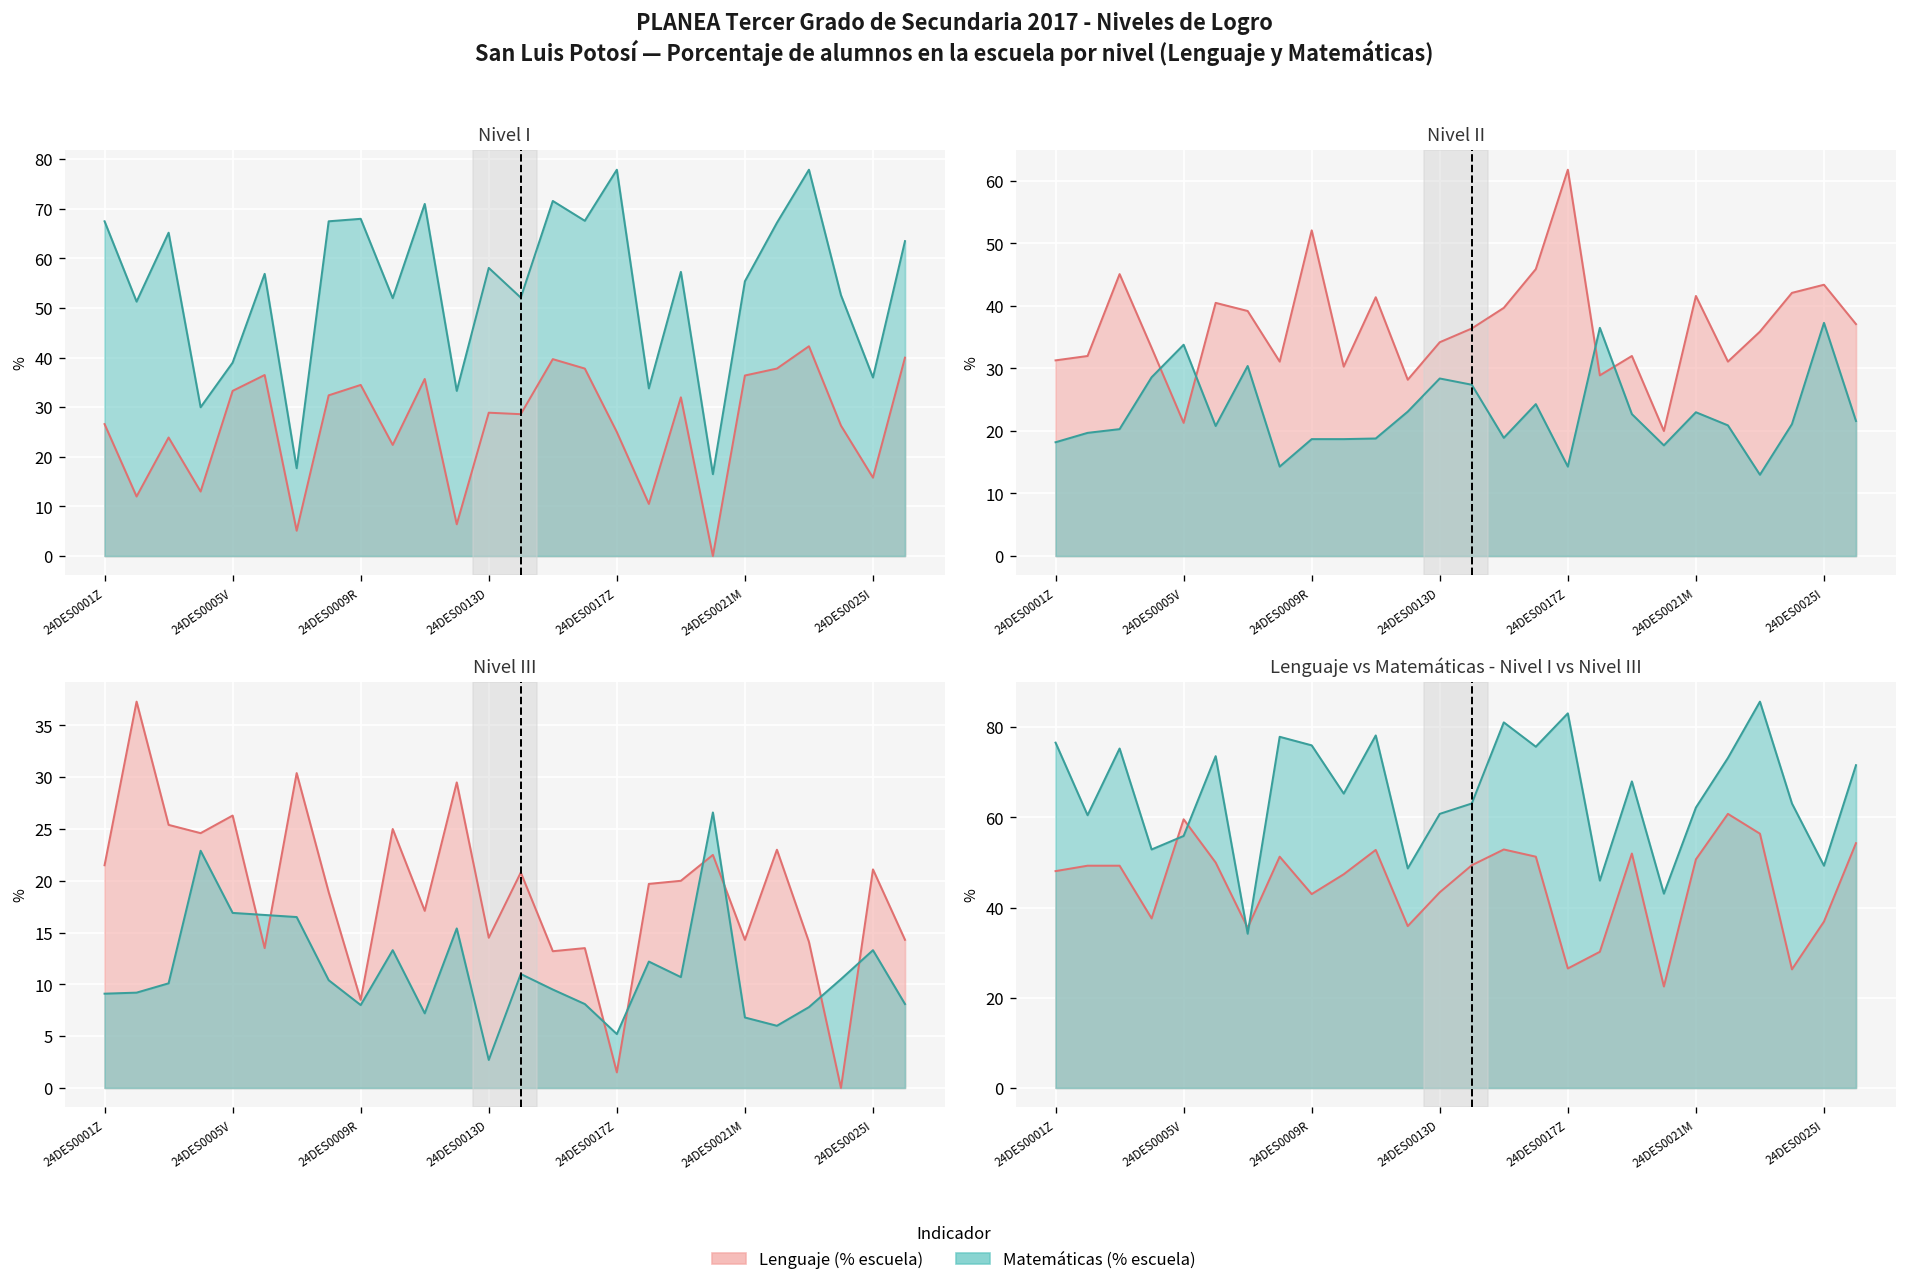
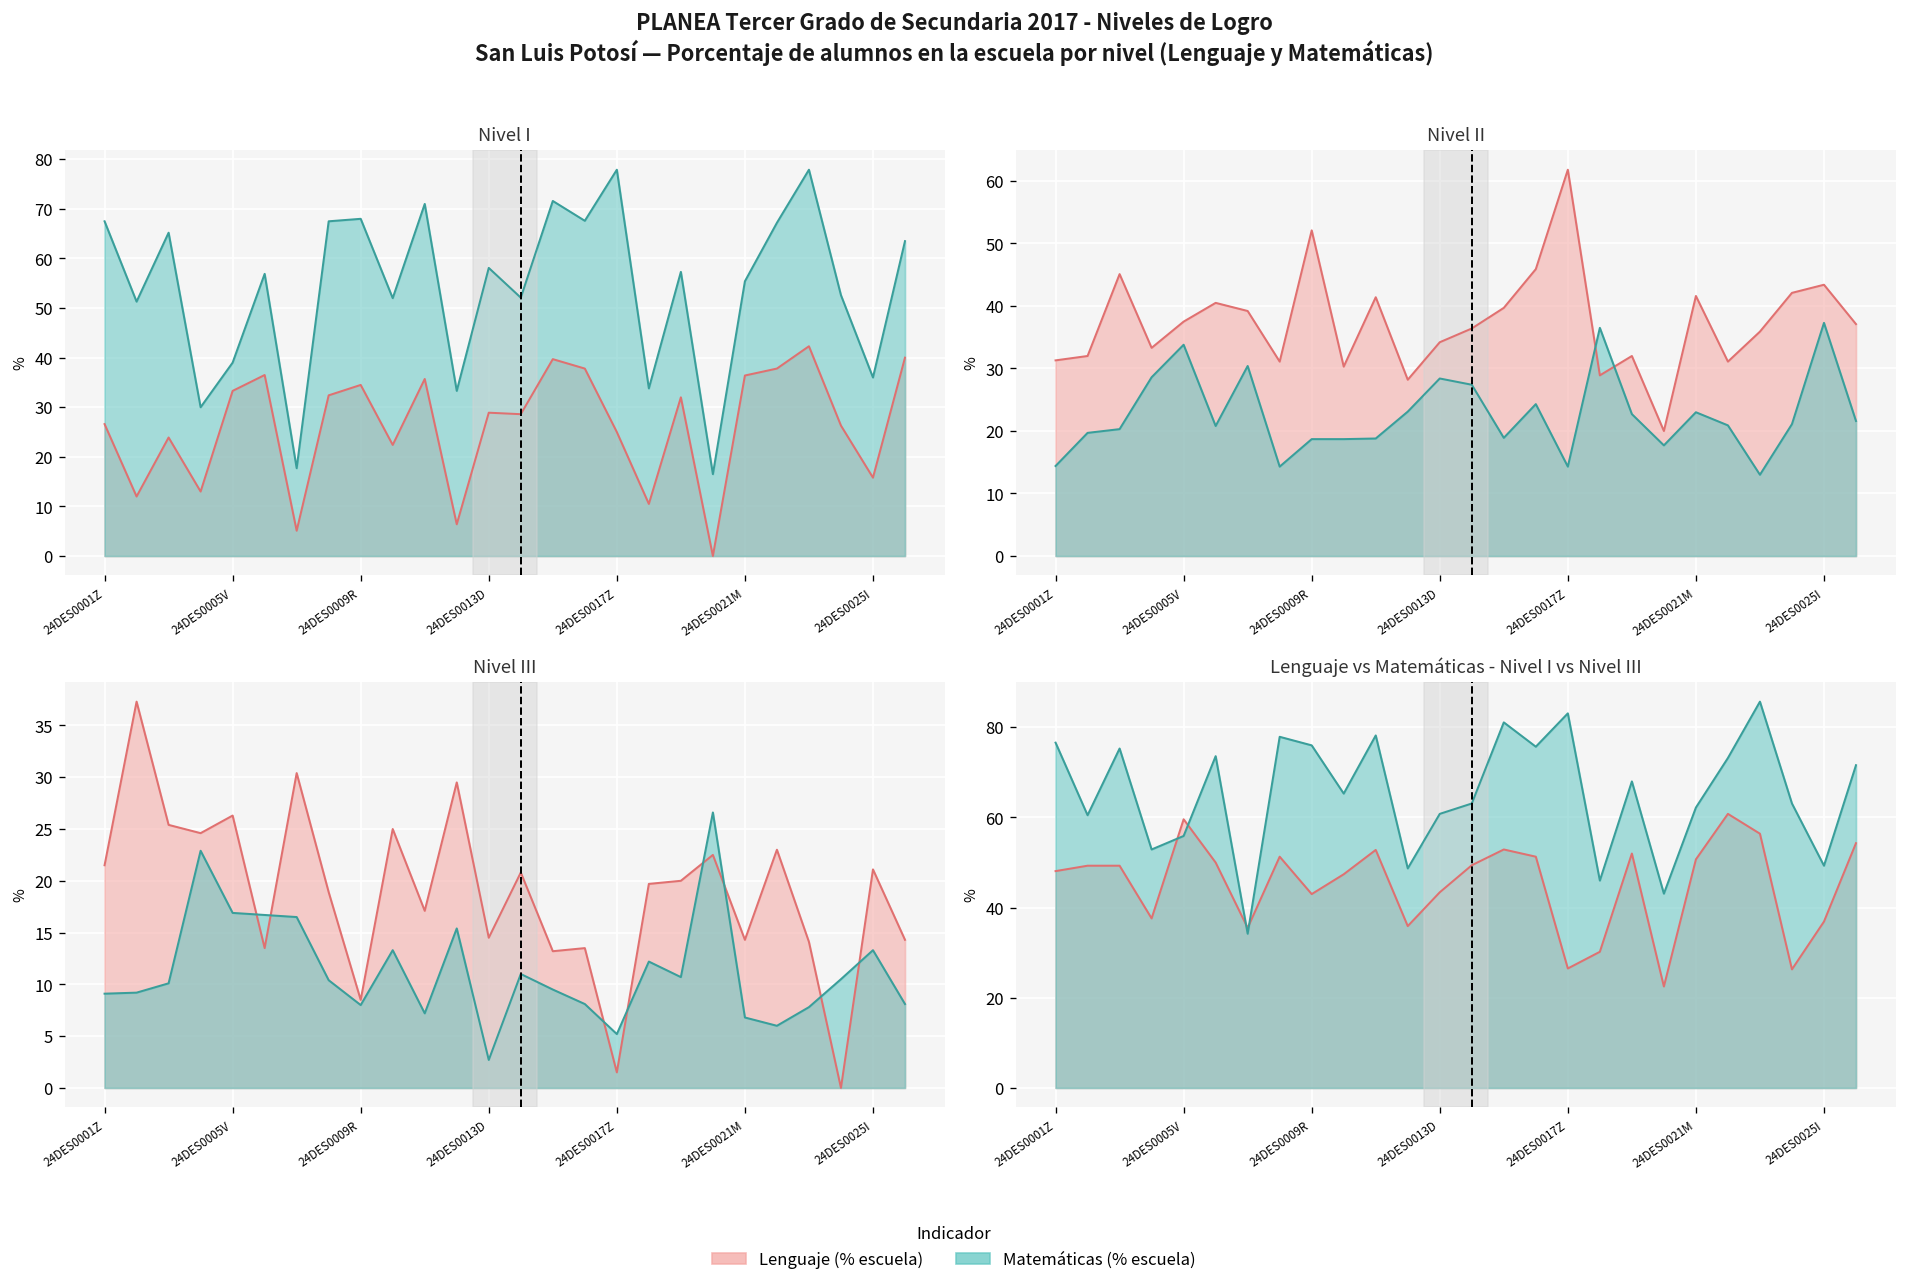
Nivel II, Matemáticas (% escuela), 24DES0001Z: 18 -> 14
Nivel II, Lenguaje (% escuela), 24DES0005V: 21 -> 38
